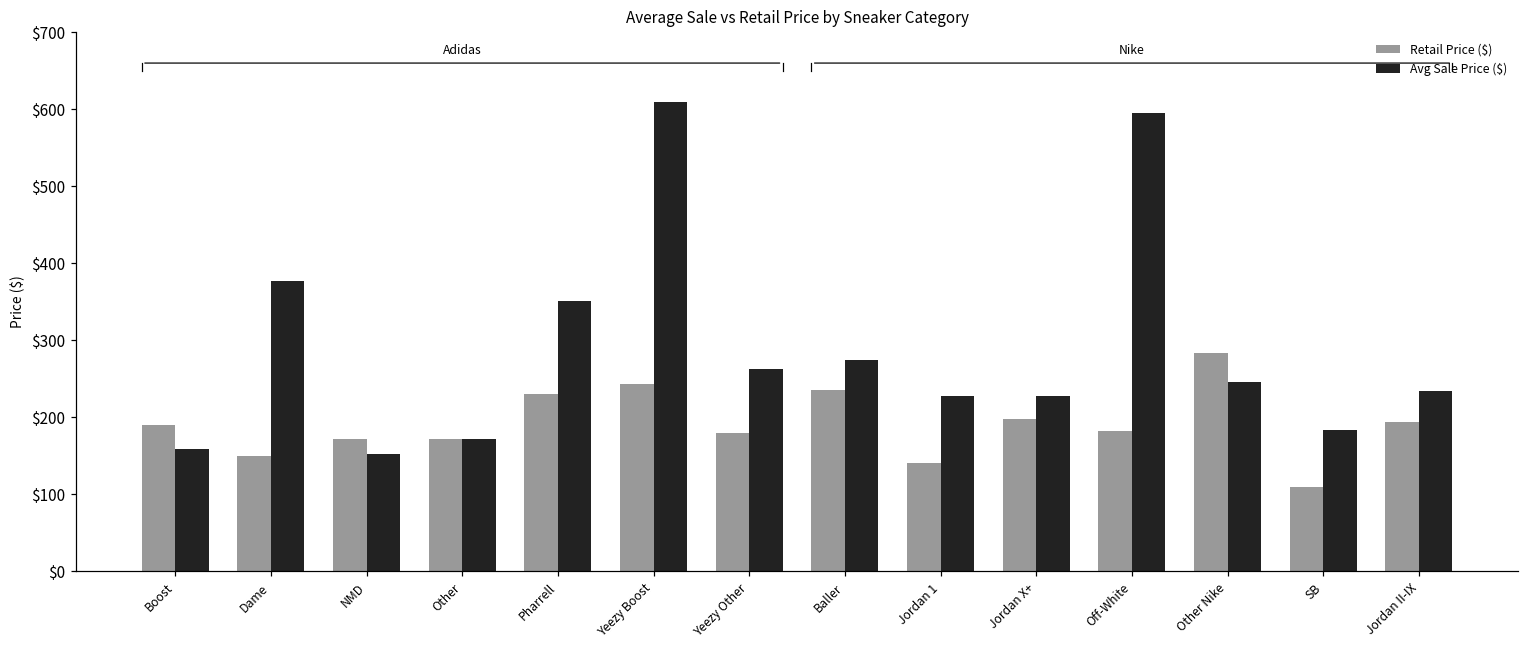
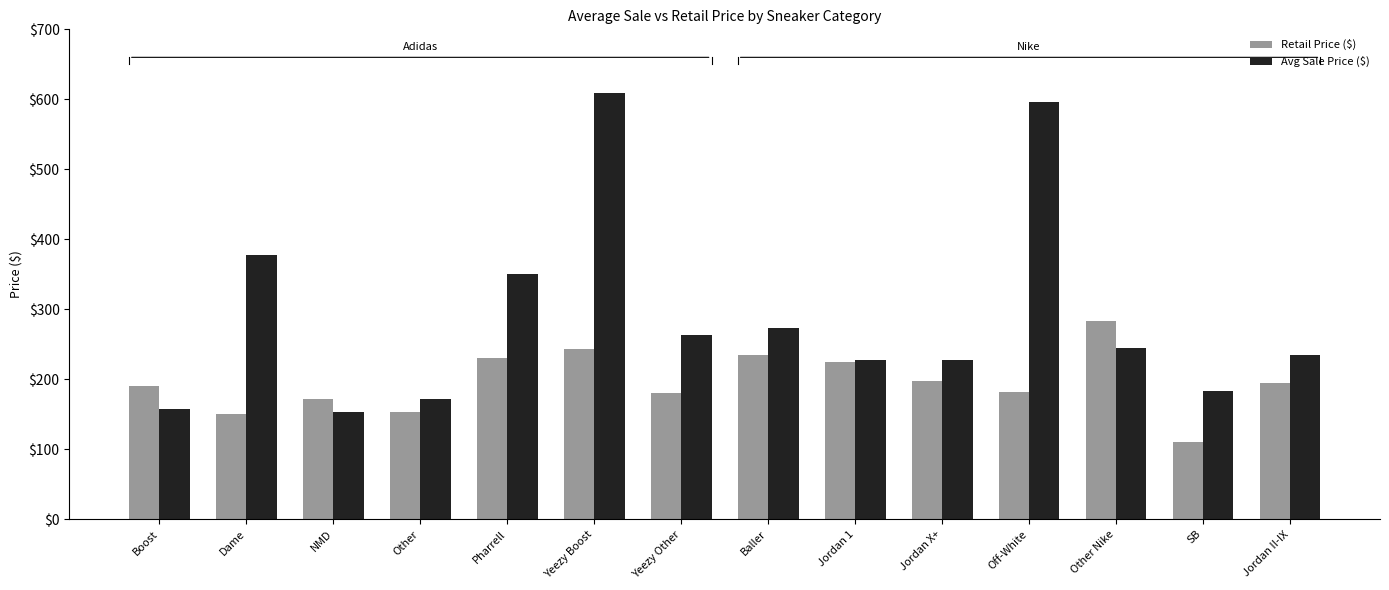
Retail Price ($), Other: $170 -> $150
Retail Price ($), Jordan 1: $140 -> $230
